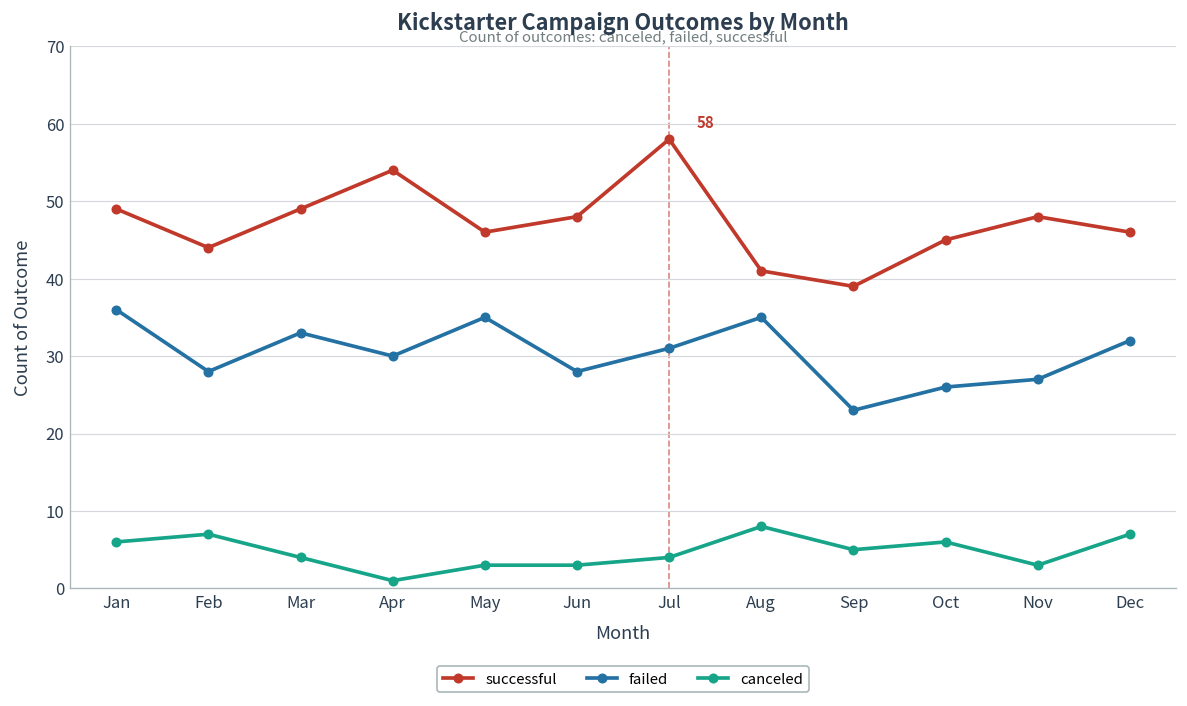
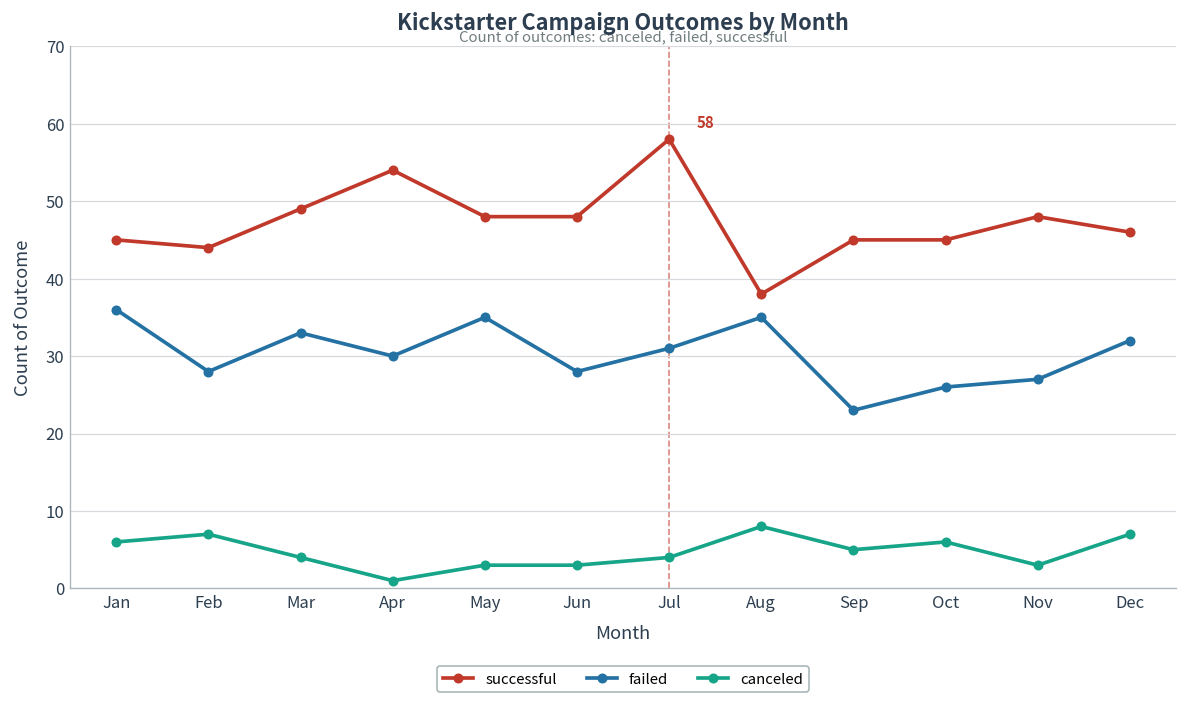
successful, Jan: 49 -> 45
successful, May: 46 -> 48
successful, Aug: 41 -> 38
successful, Sep: 39 -> 45
